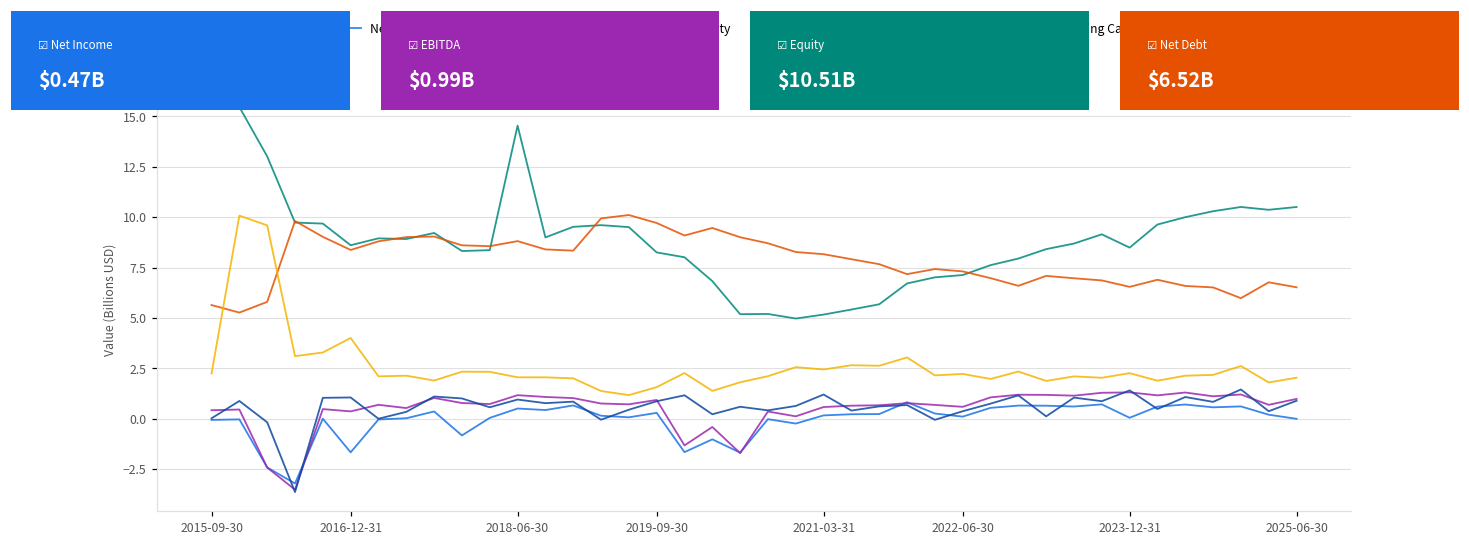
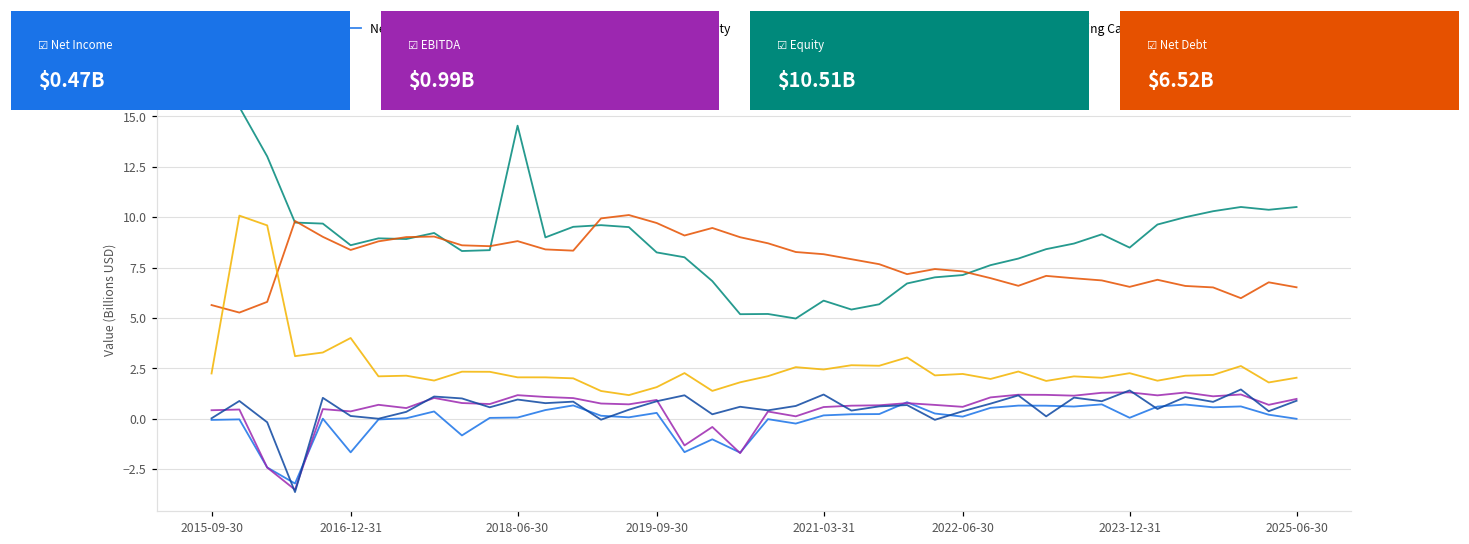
Operating Cash Flow, 2016-12-31: 1.1 -> 0.1
Net Income, 2018-06-30: 0.5 -> 0.1
Total Stockholders Equity, 2021-03-31: 5.2 -> 5.9
